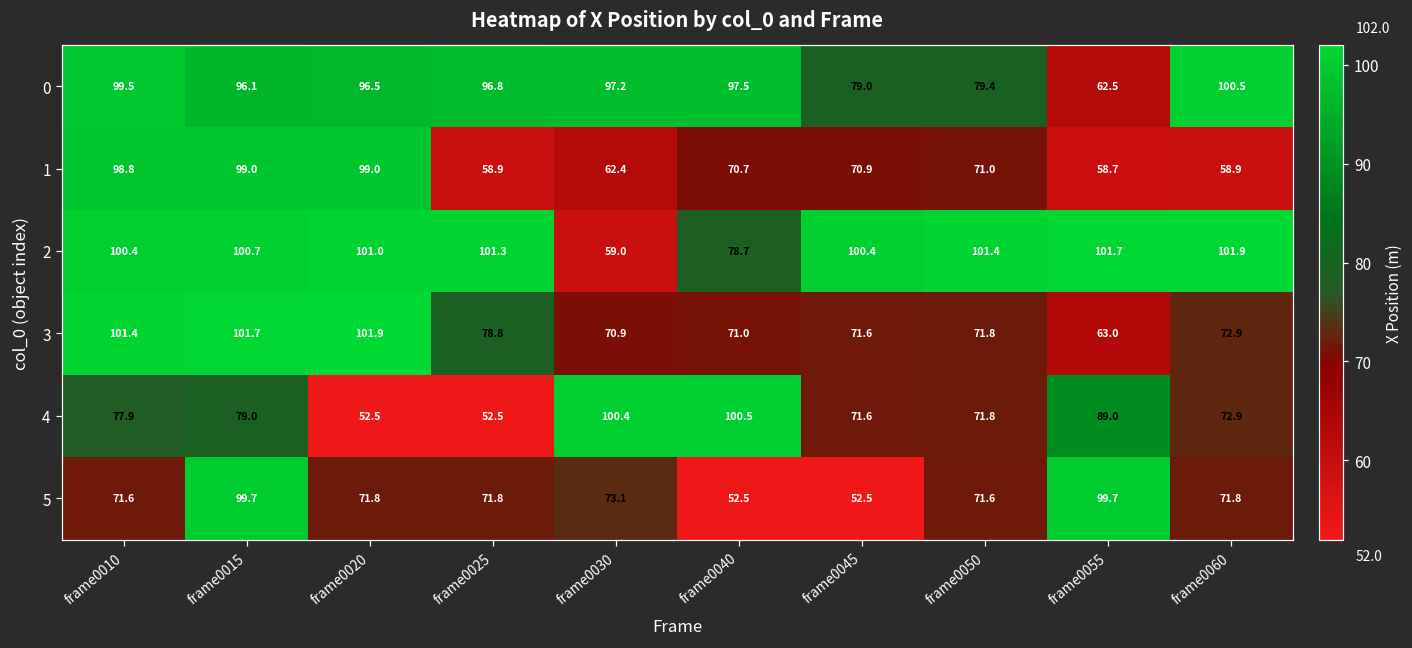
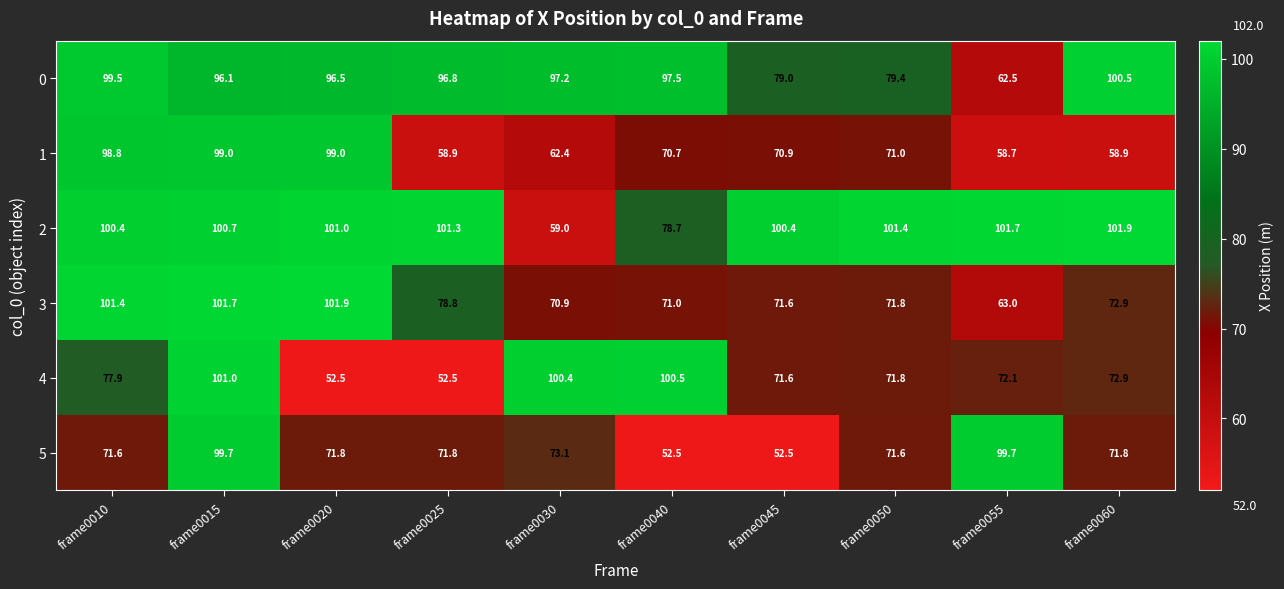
4, frame0015: 79.0 -> 101.0
4, frame0055: 89.0 -> 72.1
